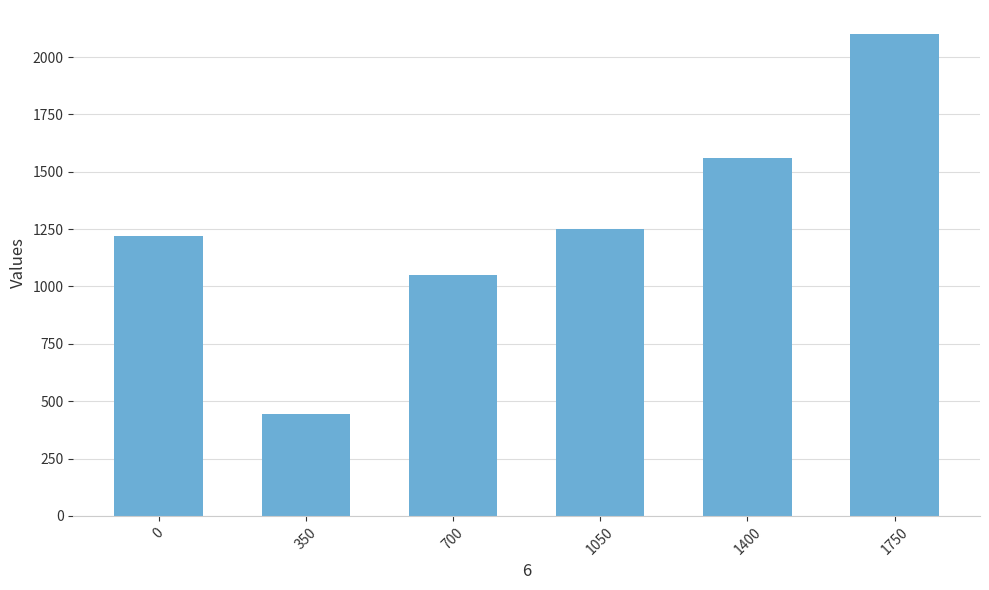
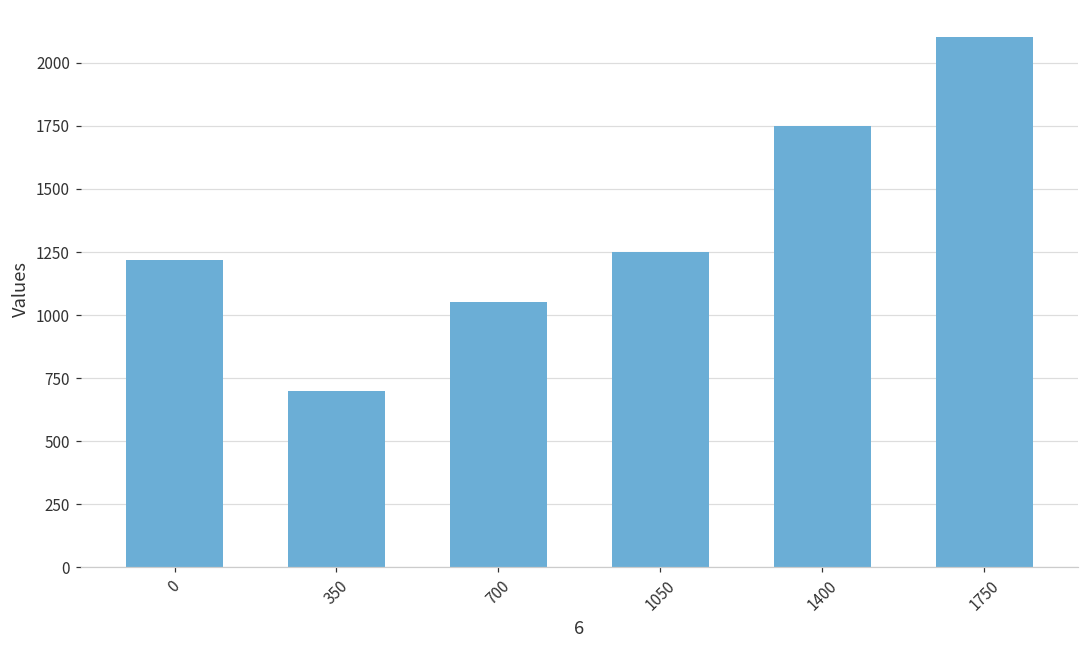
350: 450 -> 700
1400: 1560 -> 1750
